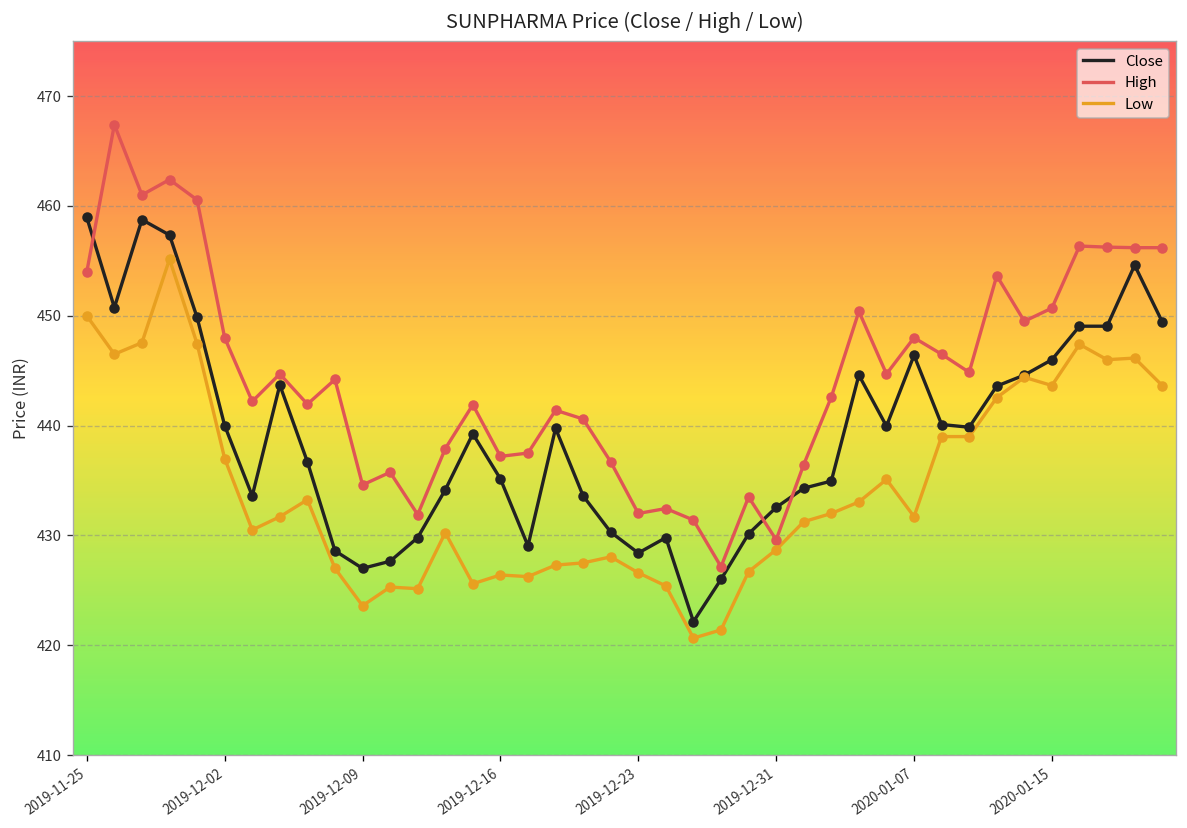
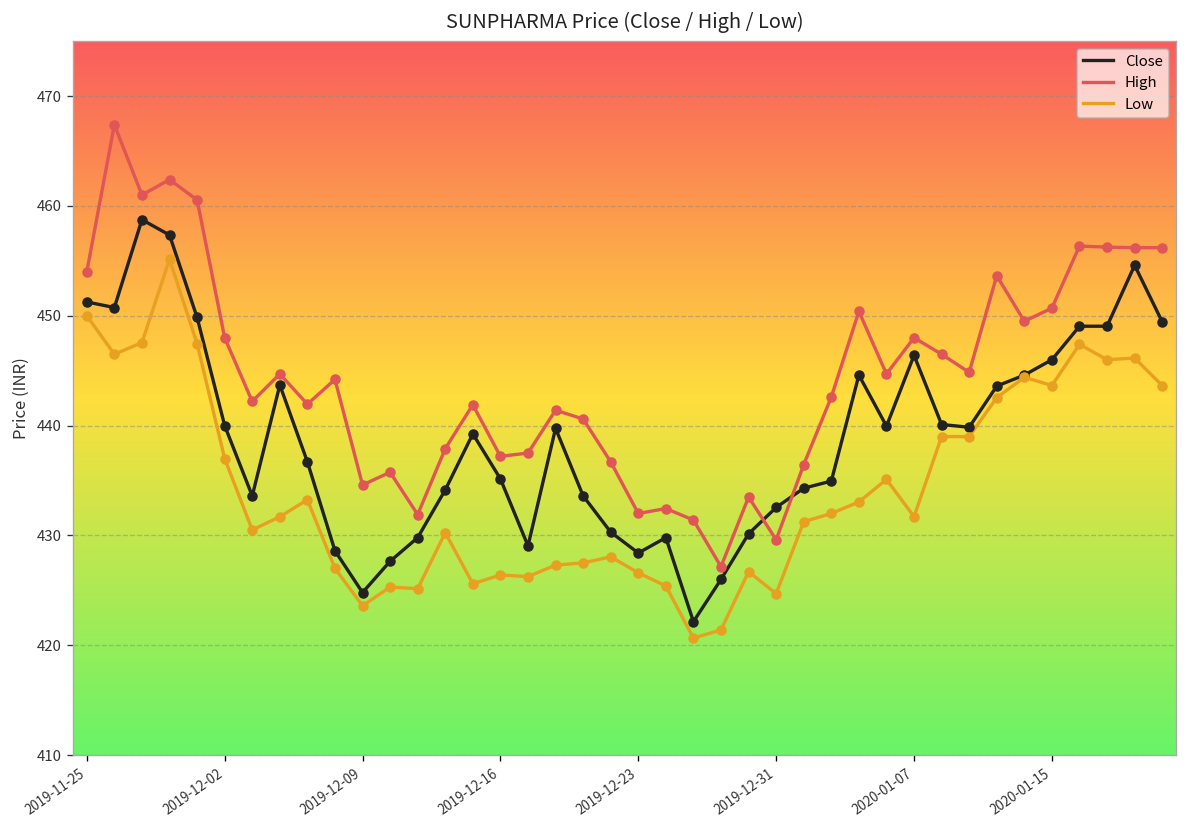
Close, 2019-11-25: 459 -> 451
Close, 2019-12-09: 427 -> 425
Low, 2019-12-31: 429 -> 425
